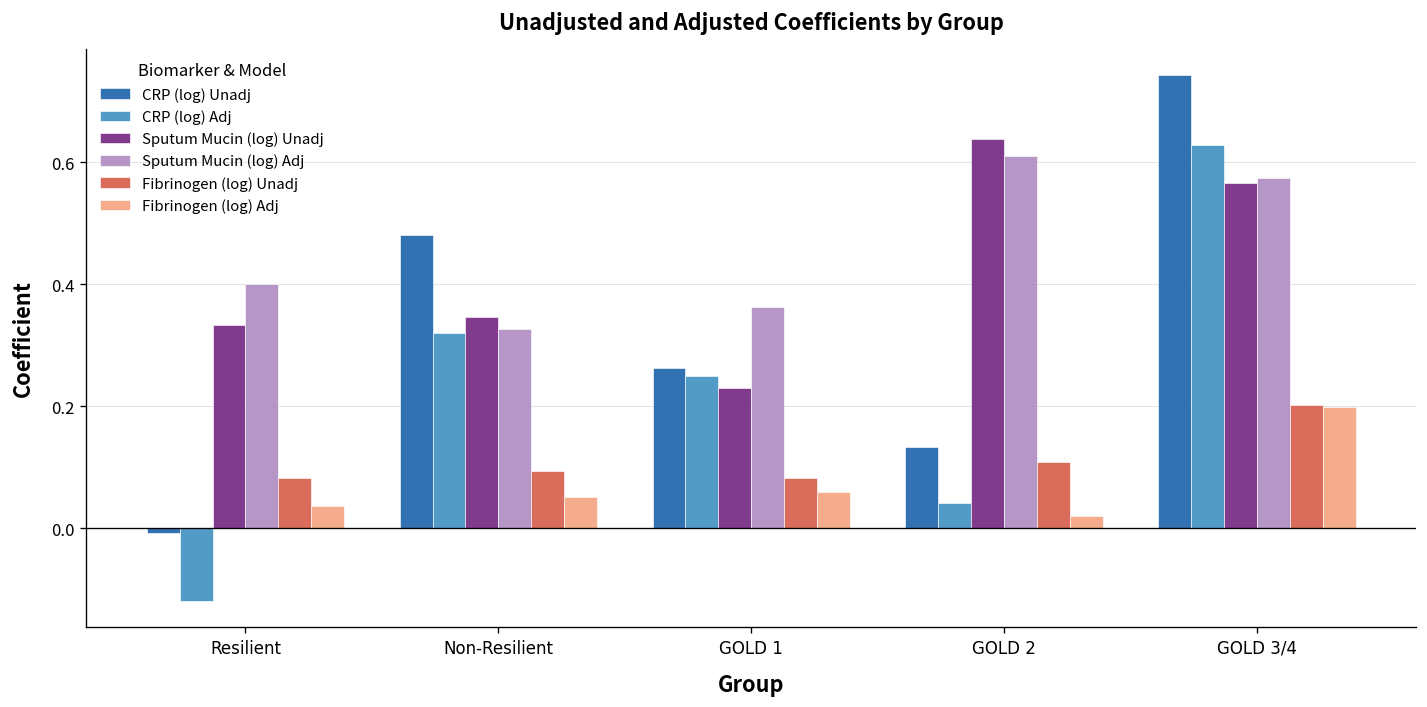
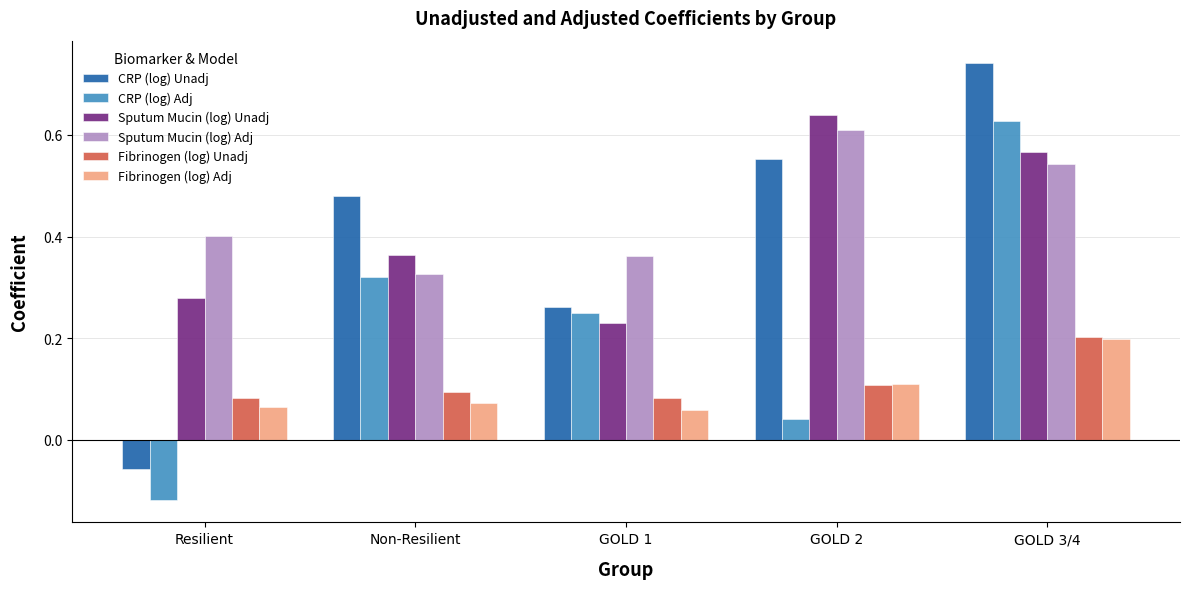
CRP (log) Unadj, Resilient: -0.01 -> -0.06
Sputum Mucin (log) Unadj, Resilient: 0.33 -> 0.28
Fibrinogen (log) Adj, Resilient: 0.04 -> 0.07
Sputum Mucin (log) Unadj, Non-Resilient: 0.35 -> 0.36
Fibrinogen (log) Adj, Non-Resilient: 0.05 -> 0.07
CRP (log) Unadj, GOLD 2: 0.13 -> 0.55
Fibrinogen (log) Adj, GOLD 2: 0.02 -> 0.11
Sputum Mucin (log) Adj, GOLD 3/4: 0.57 -> 0.54
